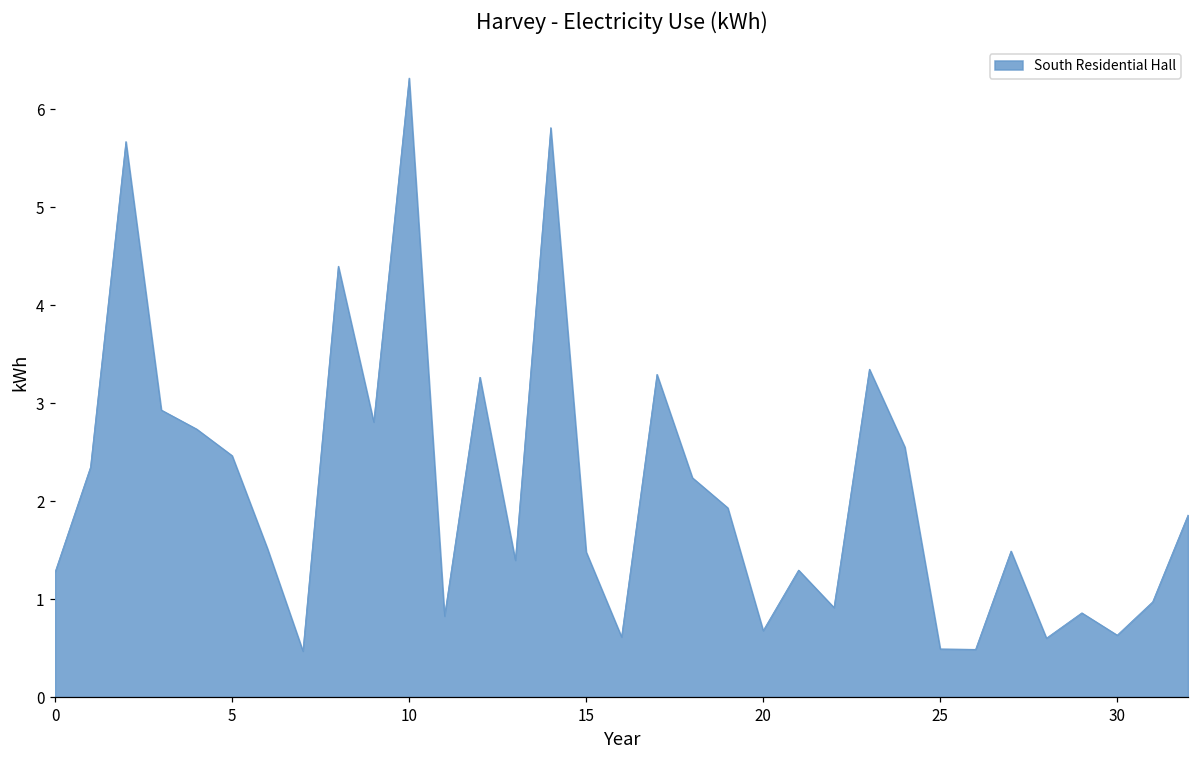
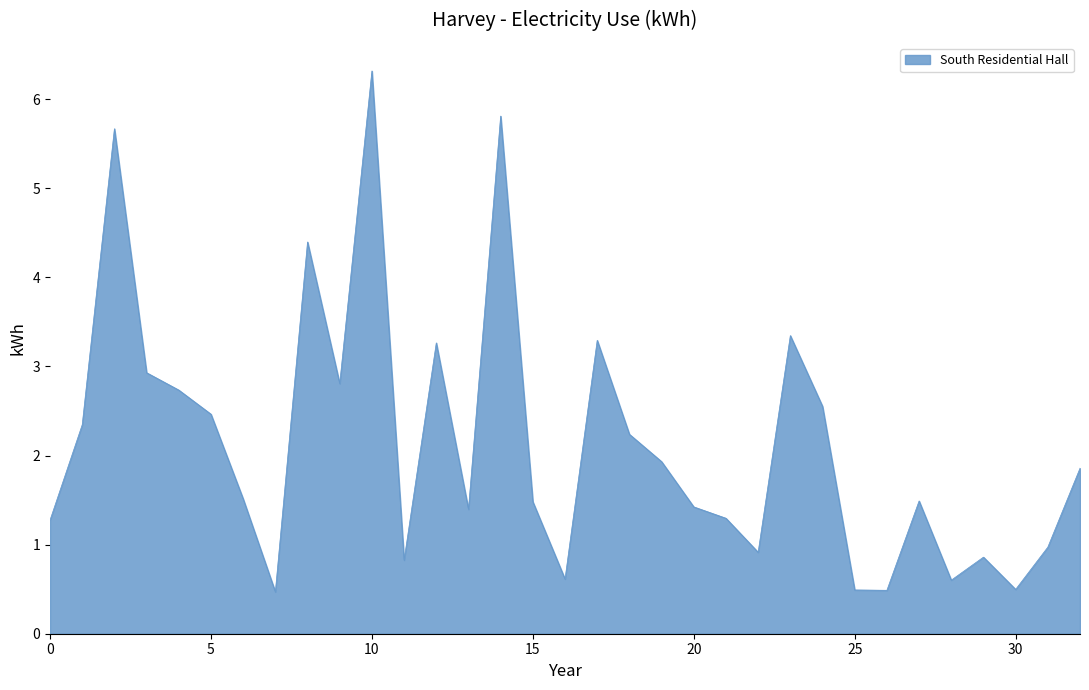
20: 0.7 -> 1.4
30: 0.6 -> 0.5
